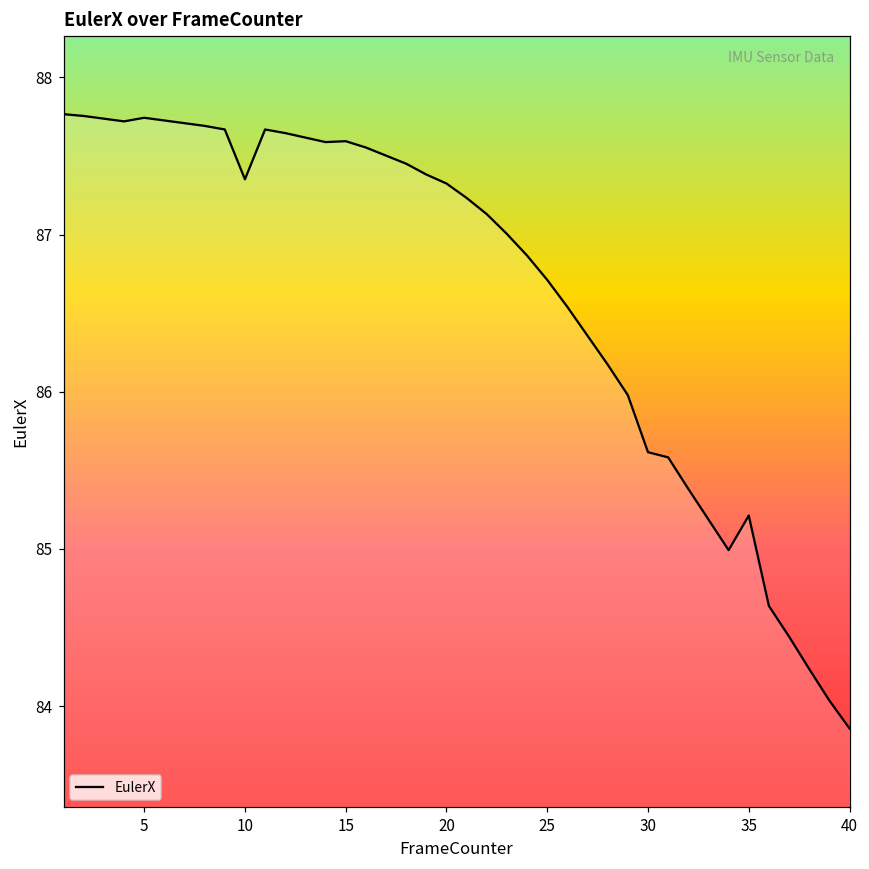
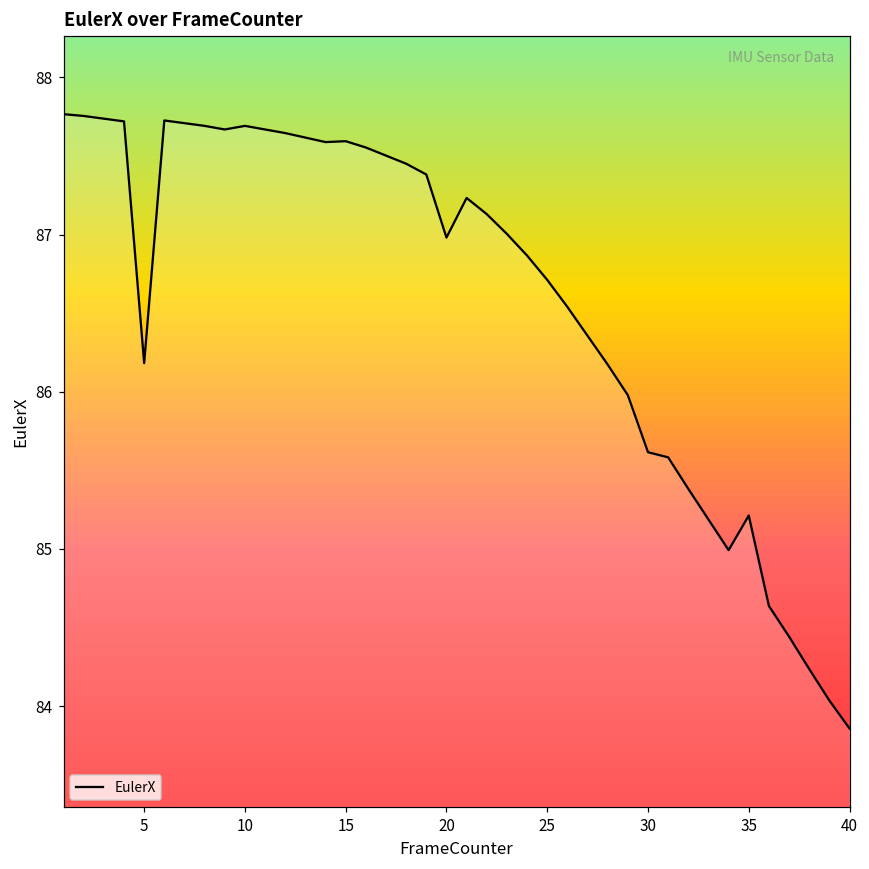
5: 87.74 -> 86.18
10: 87.35 -> 87.69
20: 87.32 -> 86.98
